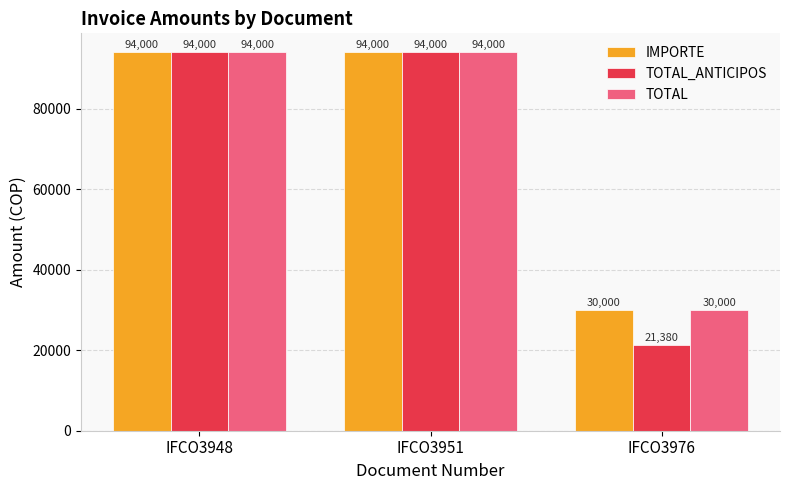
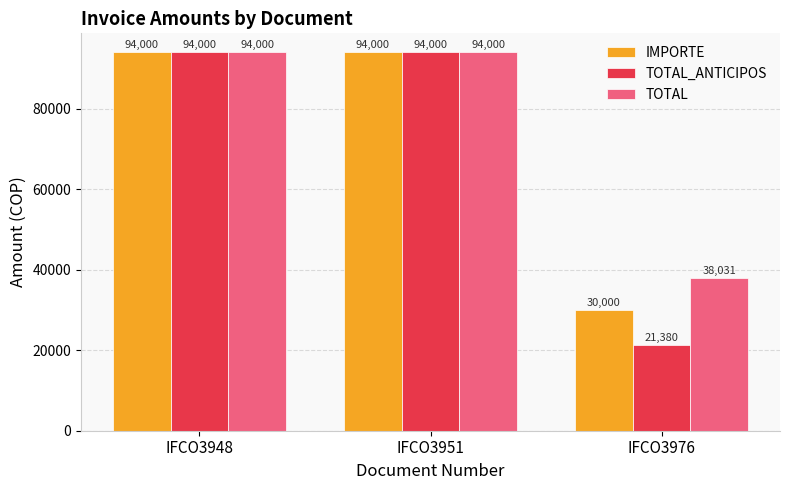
TOTAL, IFCO3976: 30,000 -> 38,031
